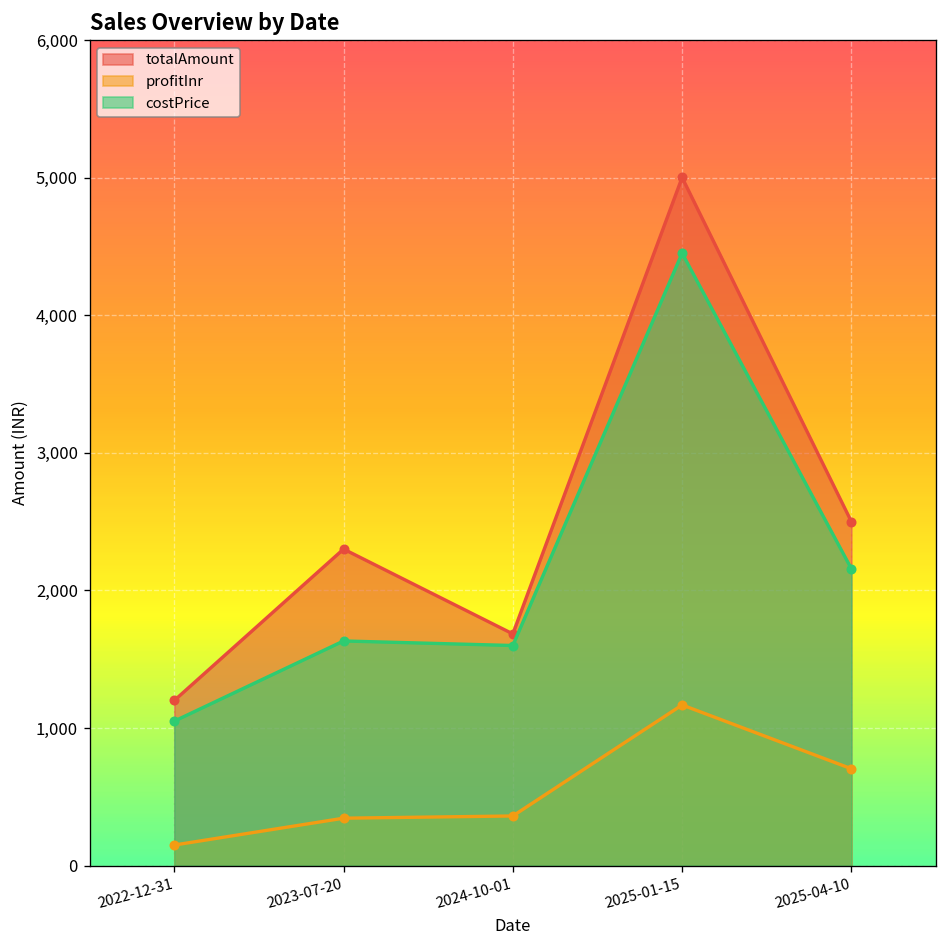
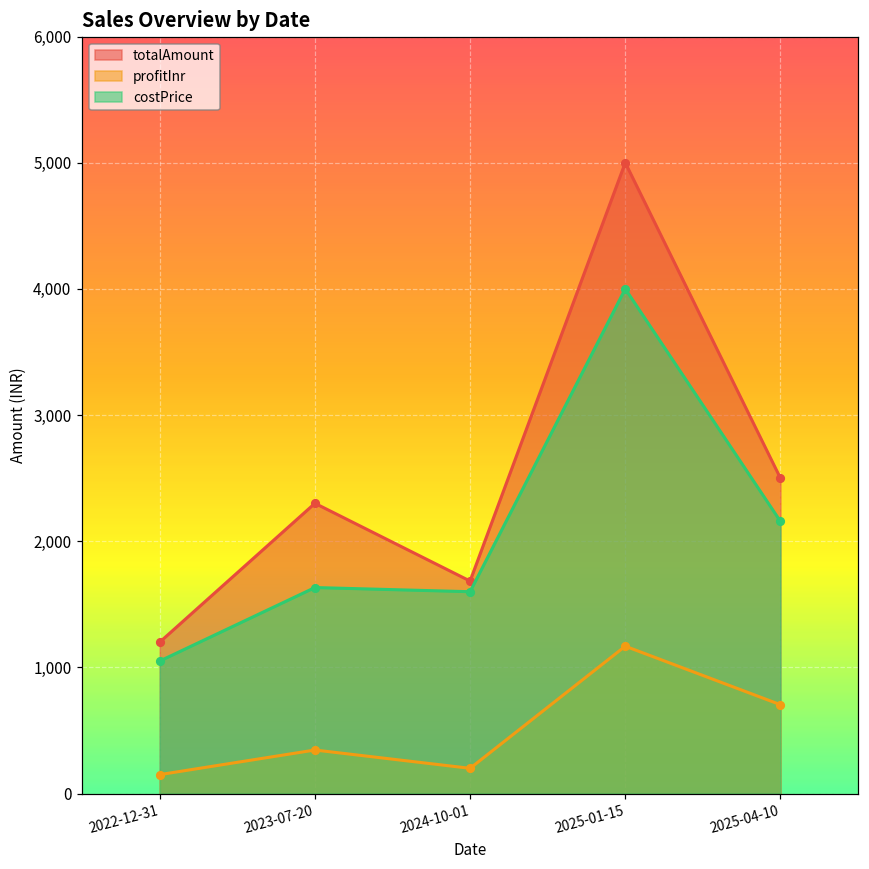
profitInr, 2024-10-01: 360 -> 200
costPrice, 2025-01-15: 4,450 -> 4,000
